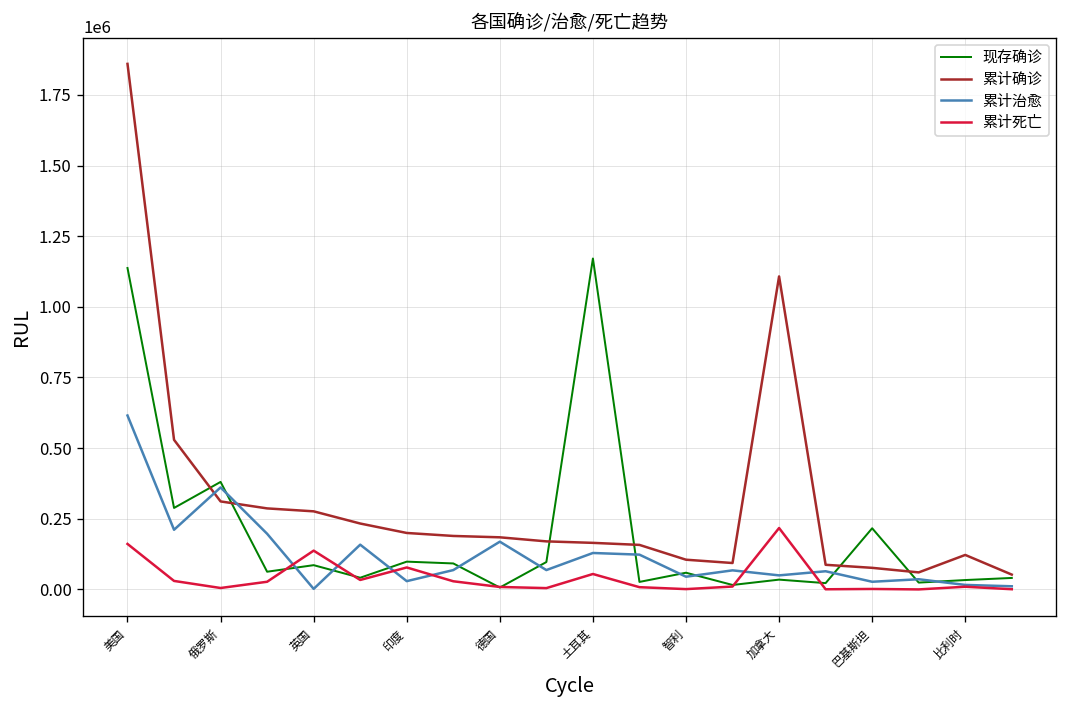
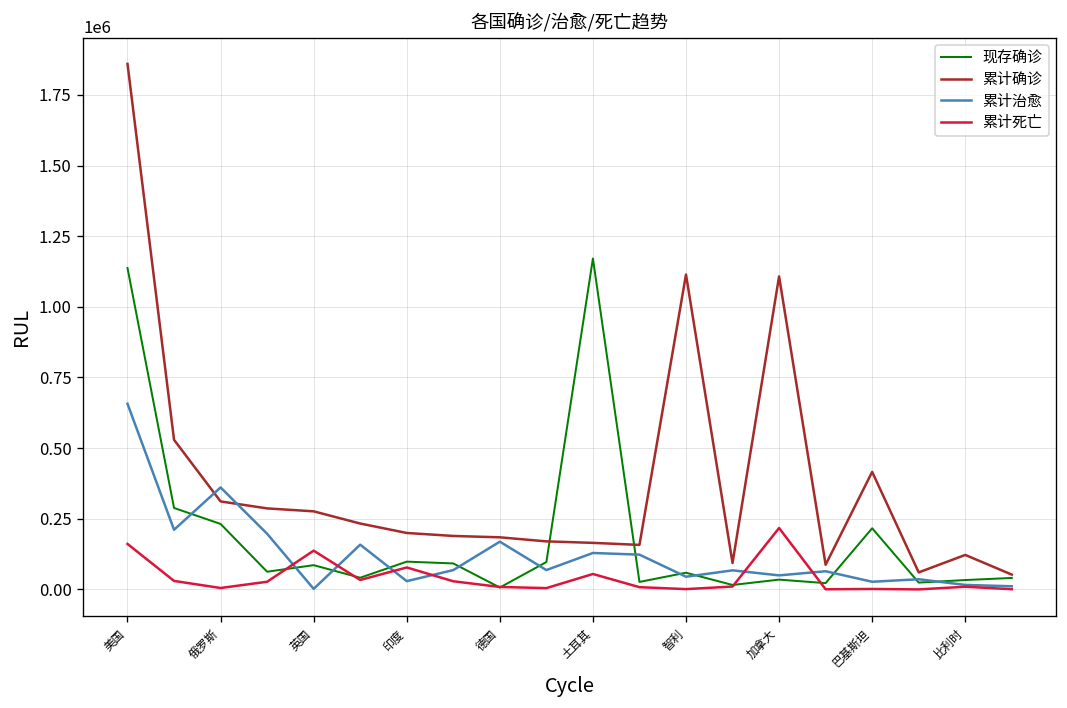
累计治愈, 美国: 620000 -> 660000
现存确诊, 俄罗斯: 380000 -> 230000
累计确诊, 智利: 110000 -> 1110000
累计确诊, 巴基斯坦: 80000 -> 420000
